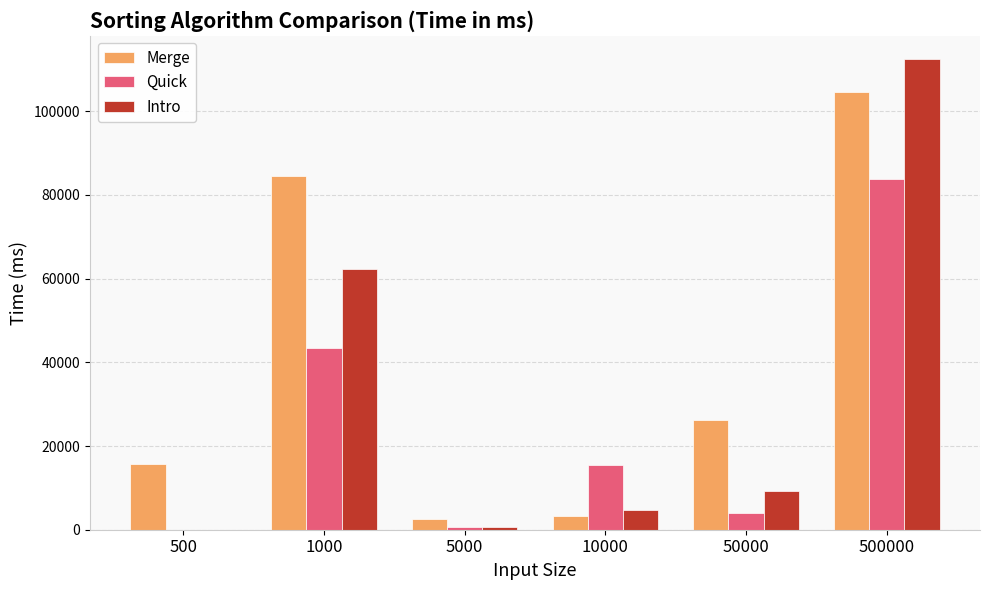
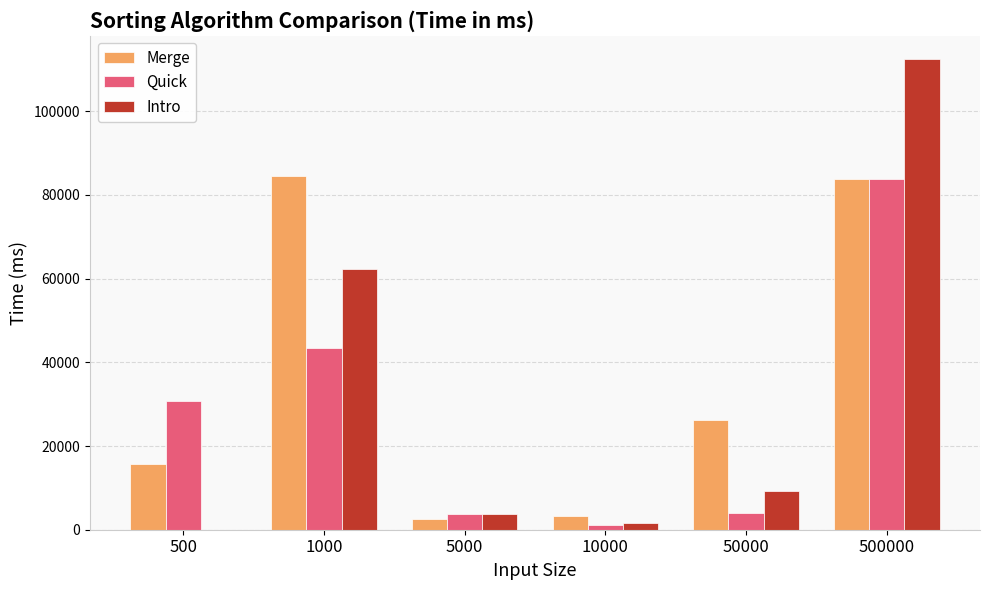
Quick, 500: 0 -> 31000
Quick, 5000: 1000 -> 4000
Intro, 5000: 1000 -> 4000
Quick, 10000: 15000 -> 1000
Intro, 10000: 5000 -> 2000
Merge, 500000: 105000 -> 84000
